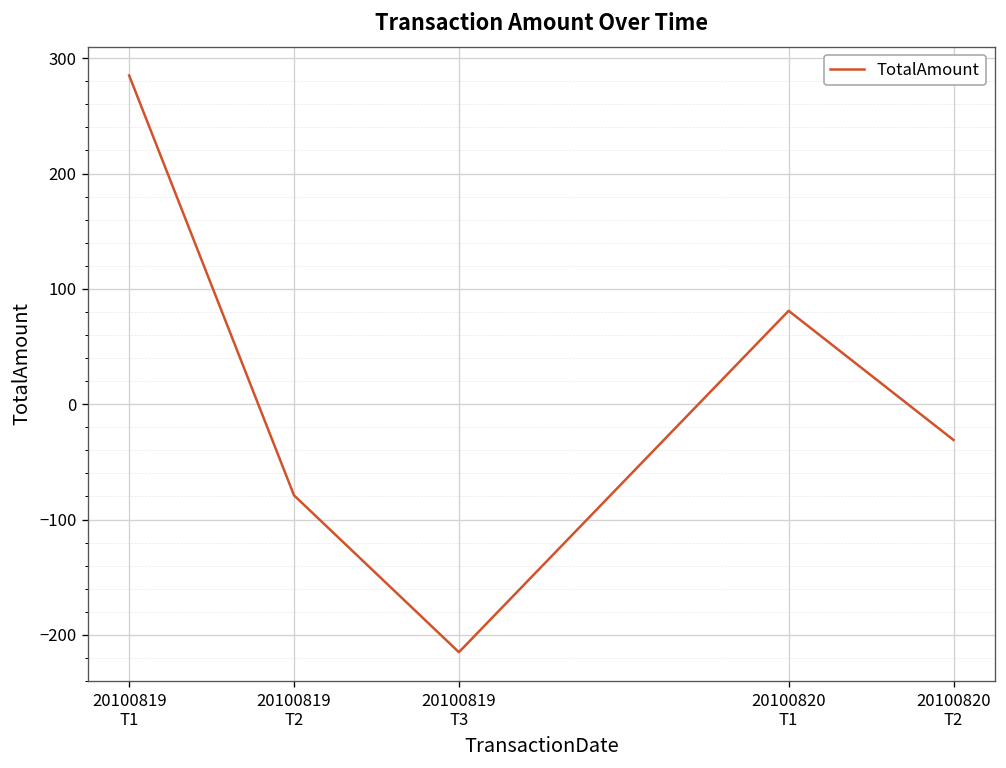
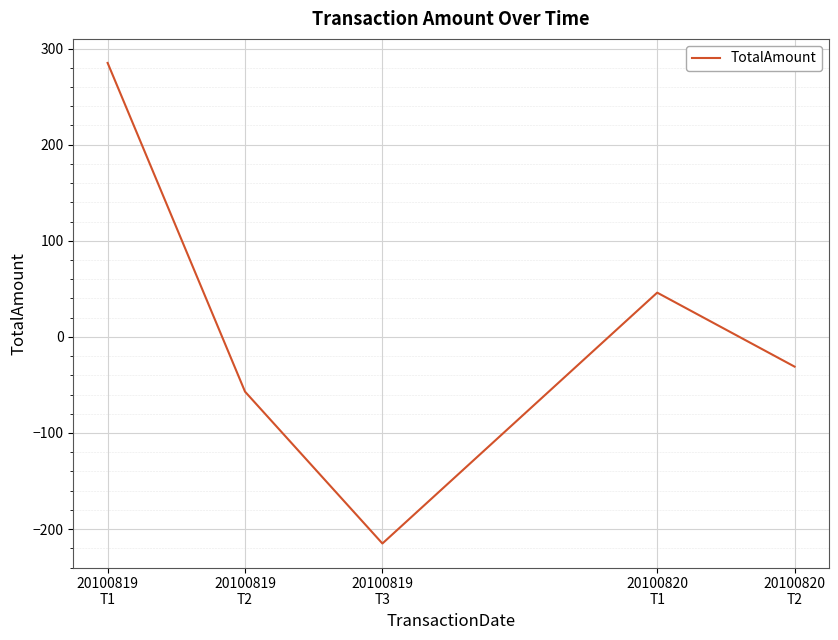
20100819 T2: -80 -> -60
20100820 T1: 80 -> 50
